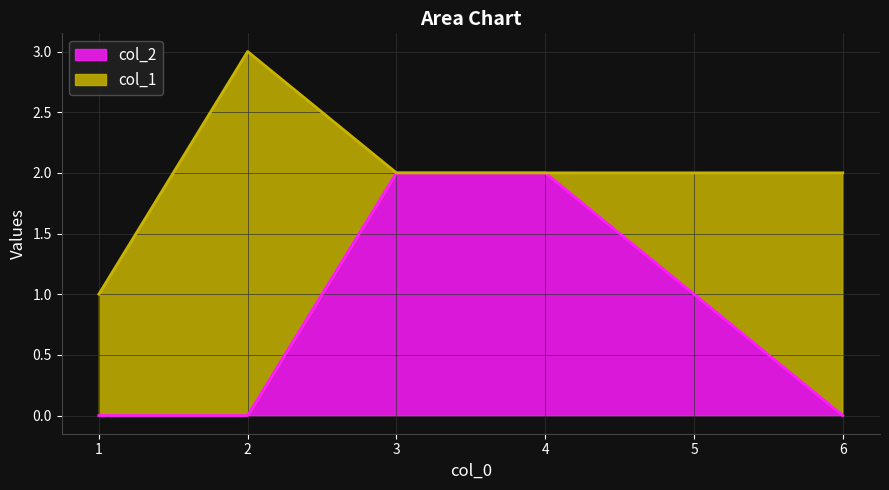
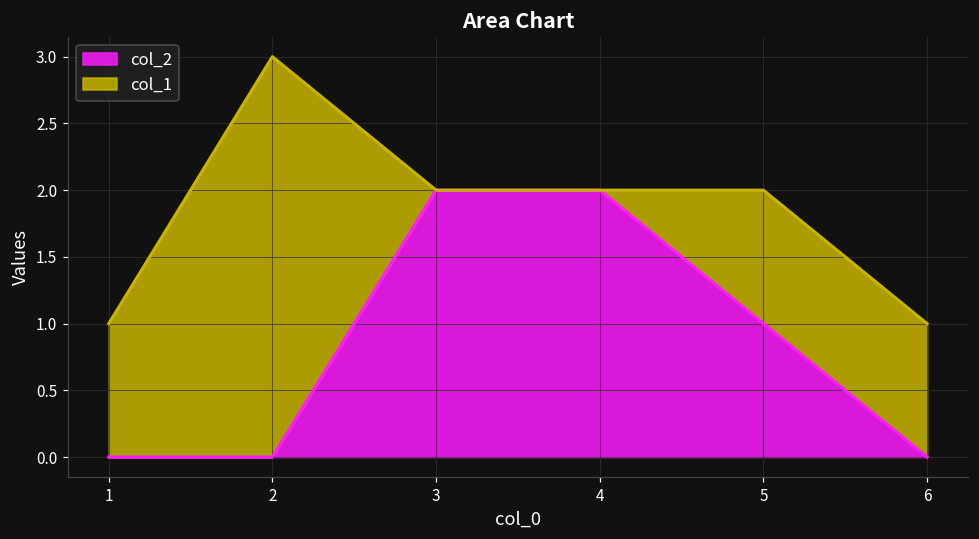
col_1, 6: 2 -> 1
